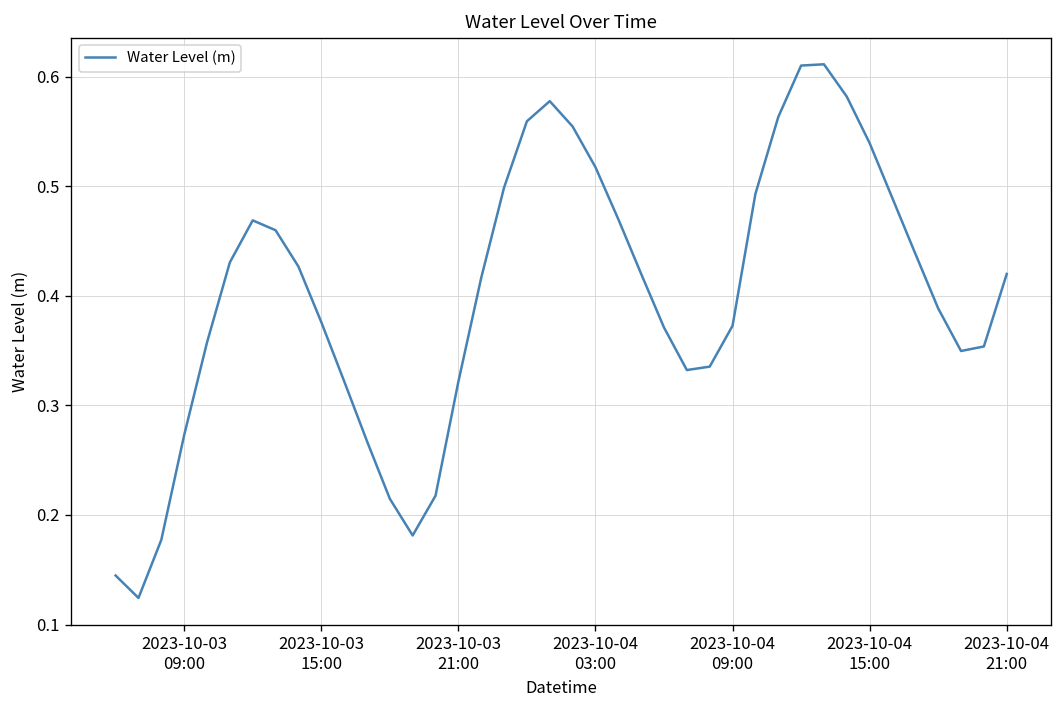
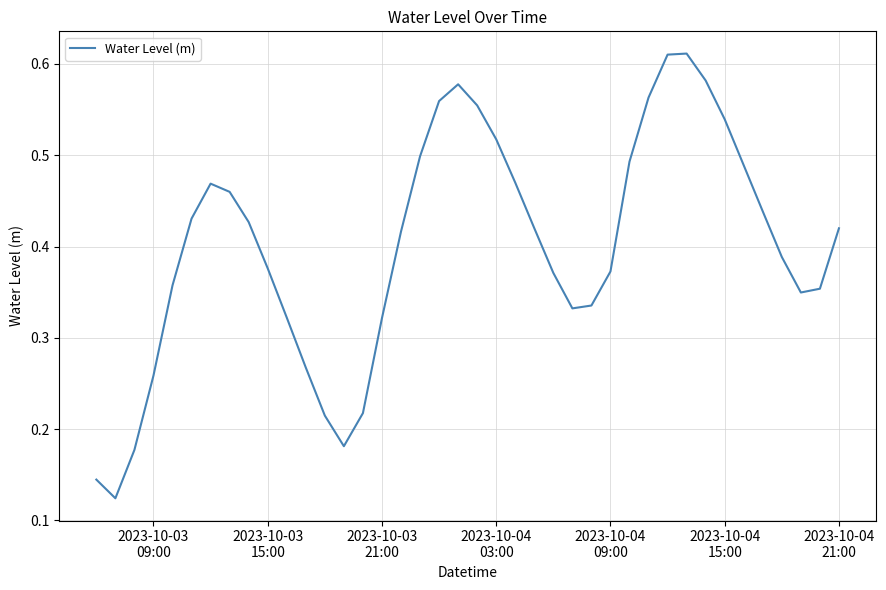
2023-10-03 09:00: 0.27 -> 0.26
